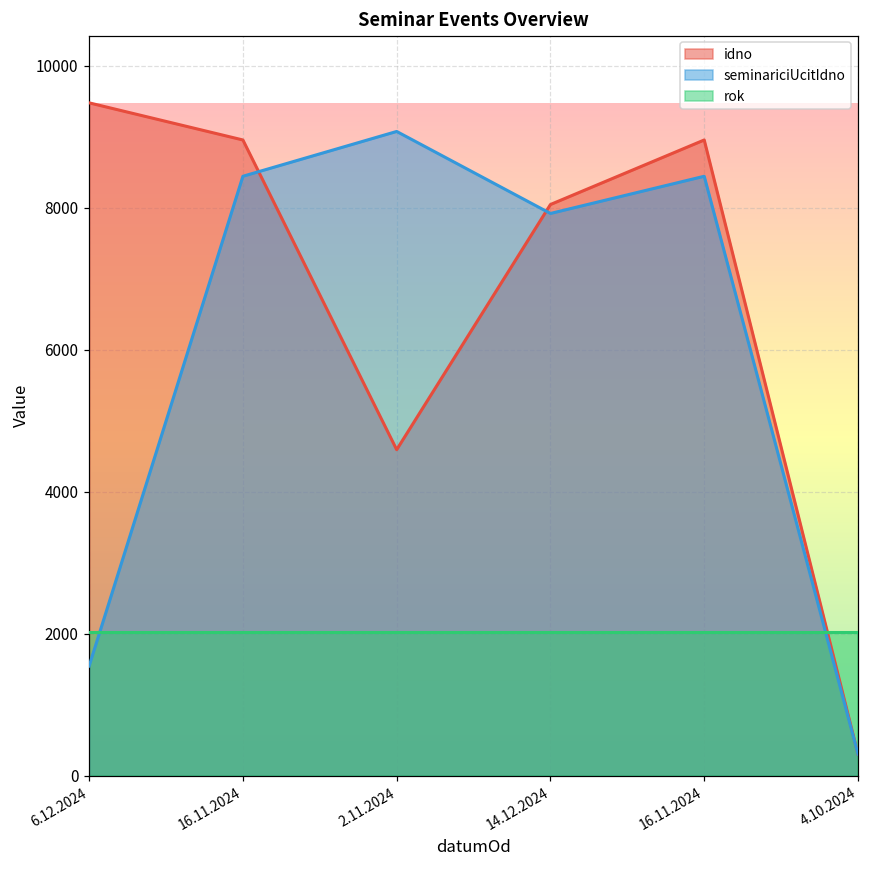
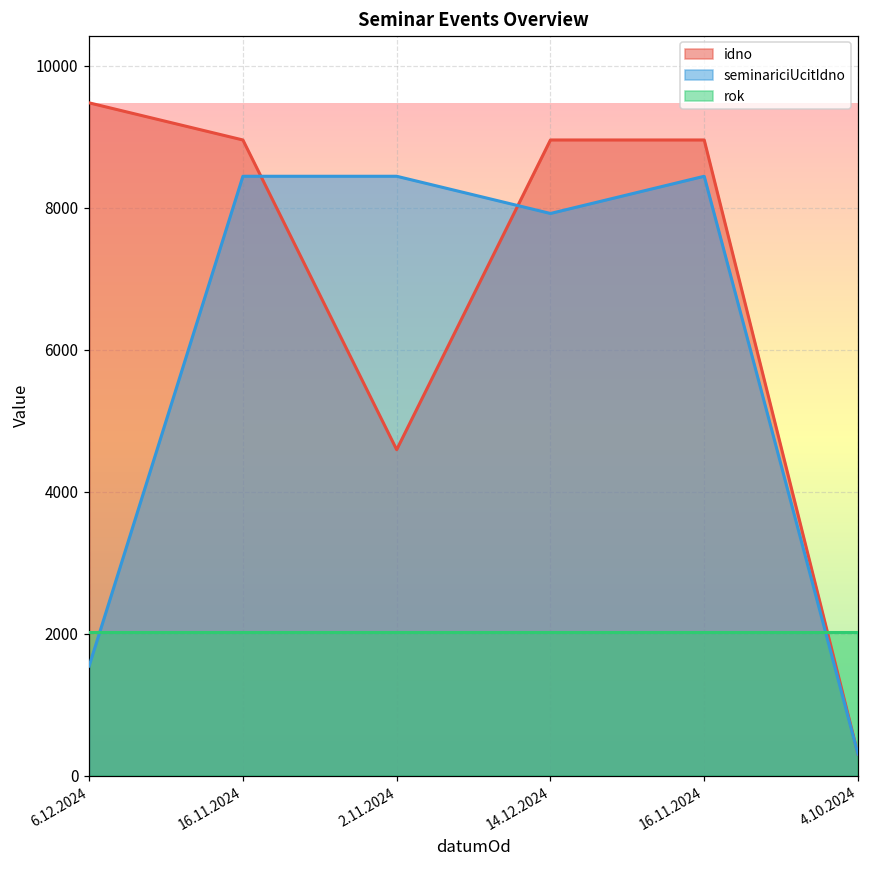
seminariciUcitIdno, 2.11.2024: 9100 -> 8400
idno, 14.12.2024: 8000 -> 9000
